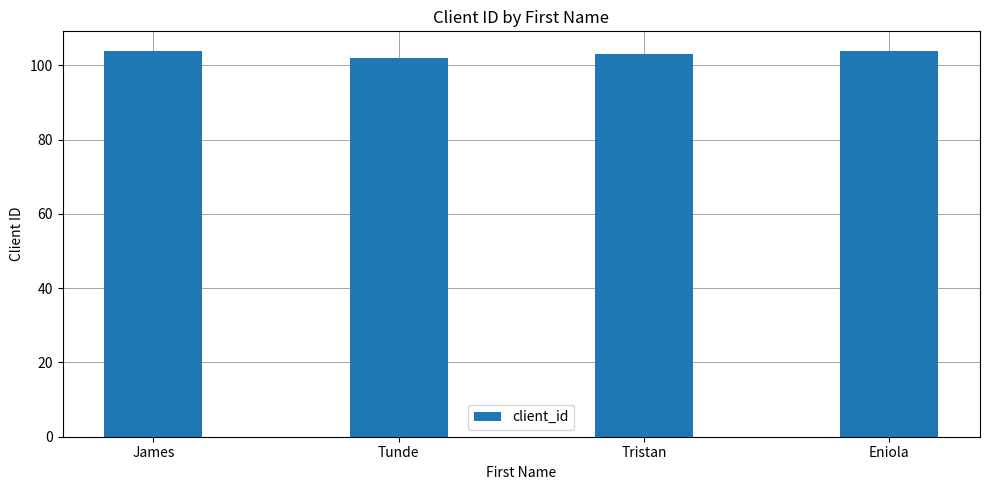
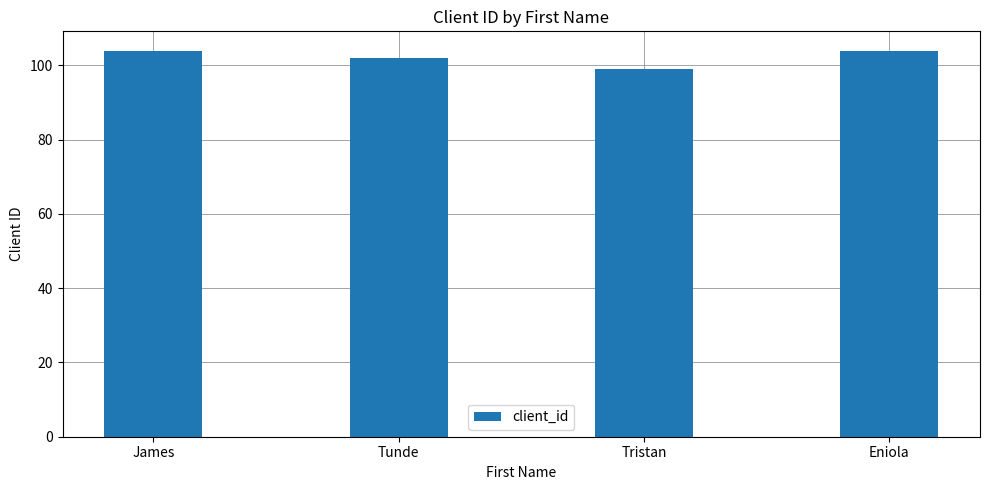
Tristan: 103 -> 99
